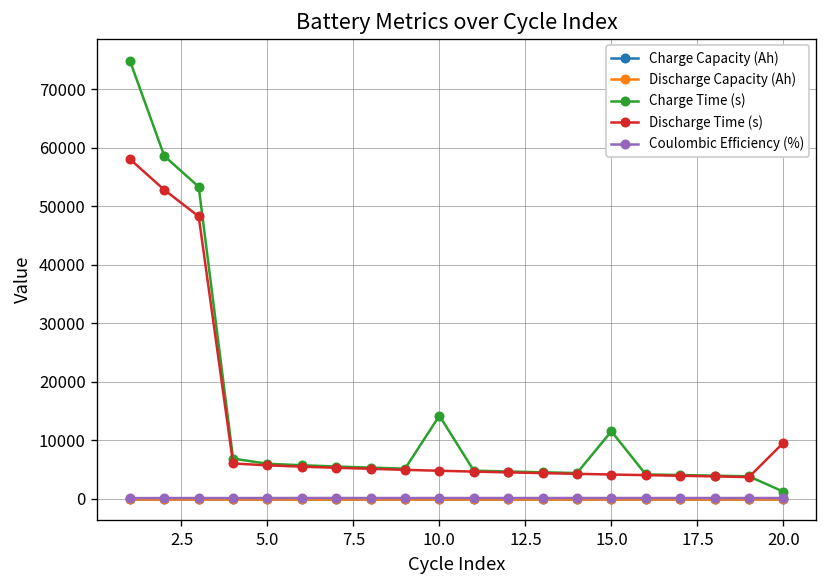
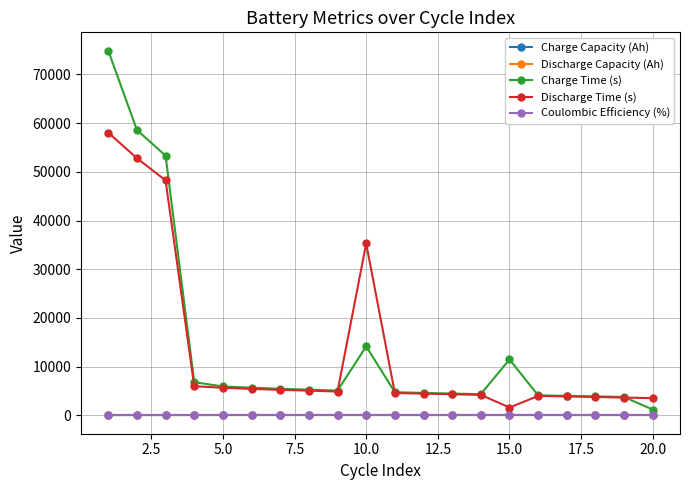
Discharge Time (s), 10.0: 5000 -> 35000
Discharge Time (s), 15.0: 4000 -> 2000
Discharge Time (s), 20.0: 10000 -> 4000
